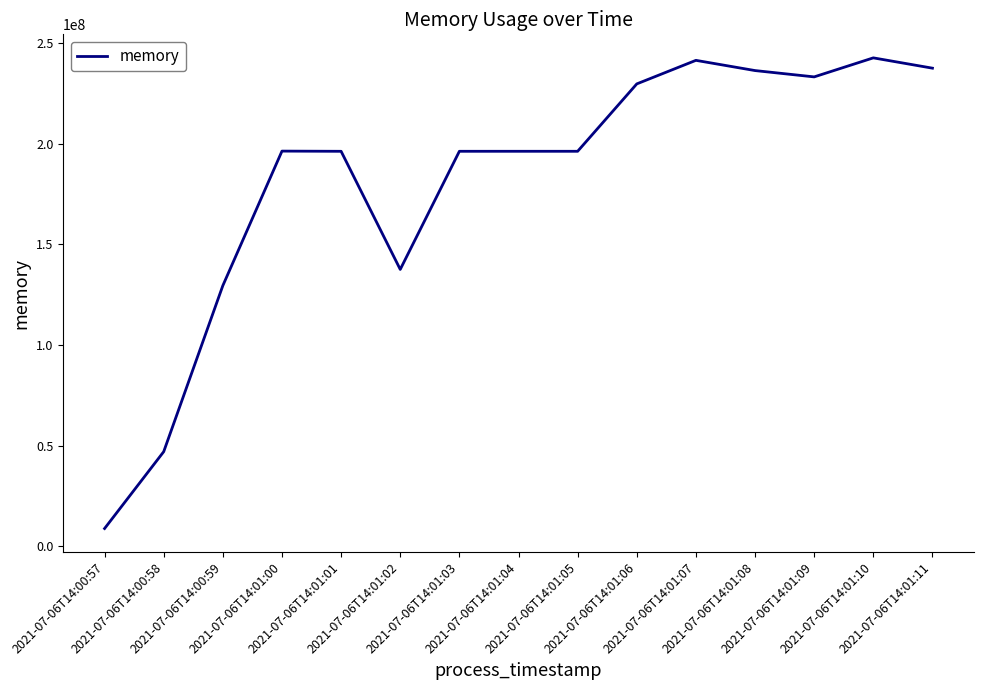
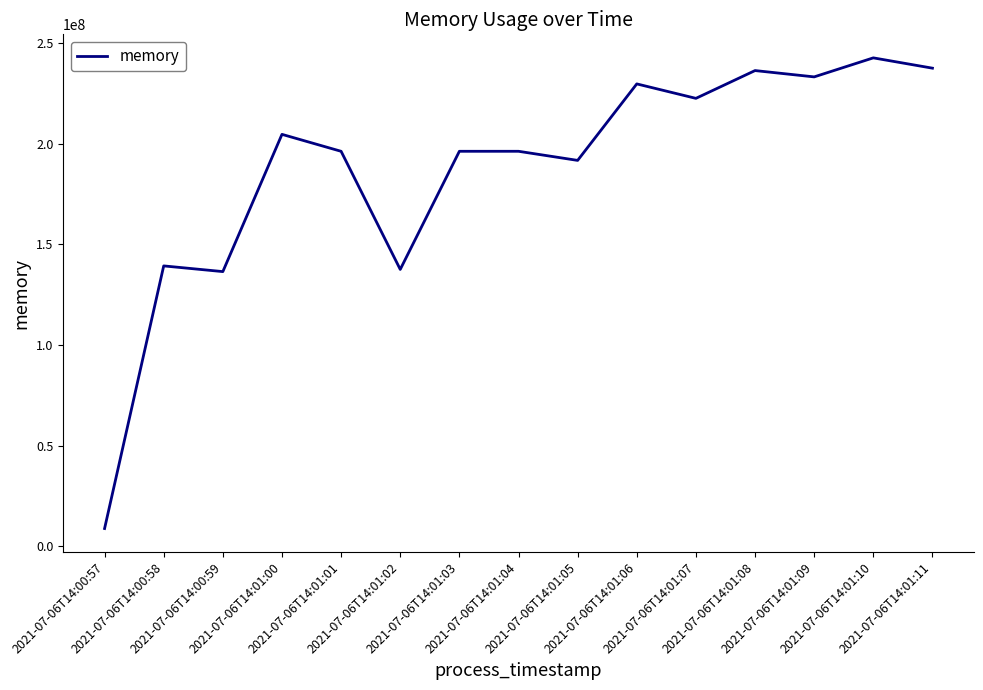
2021-07-06T14:00:58: 47000000 -> 139000000
2021-07-06T14:00:59: 129000000 -> 136000000
2021-07-06T14:01:00: 196000000 -> 205000000
2021-07-06T14:01:05: 196000000 -> 192000000
2021-07-06T14:01:07: 241000000 -> 222000000
